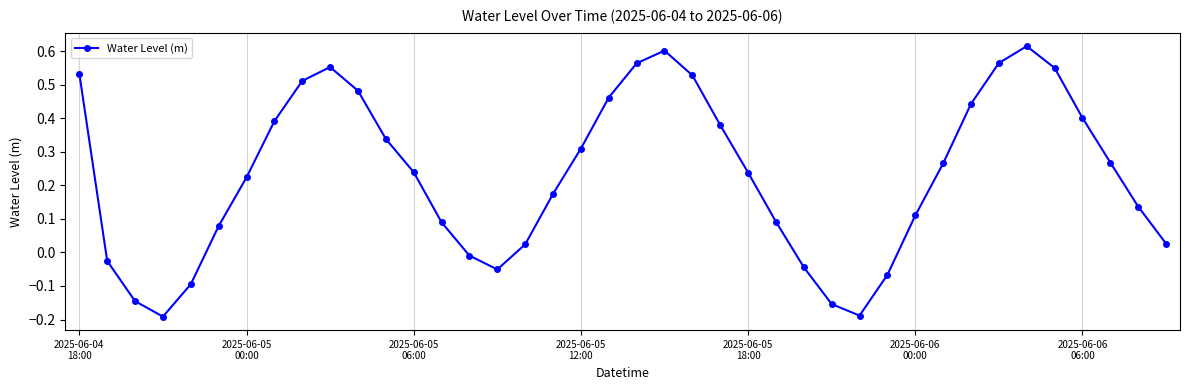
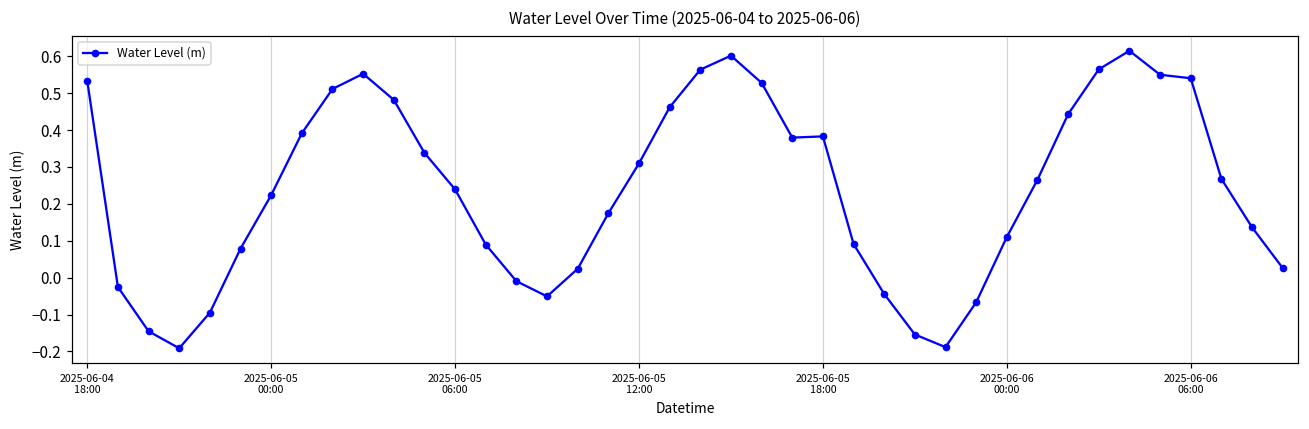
2025-06-05 18:00: 0.24 -> 0.38
2025-06-06 06:00: 0.40 -> 0.54
